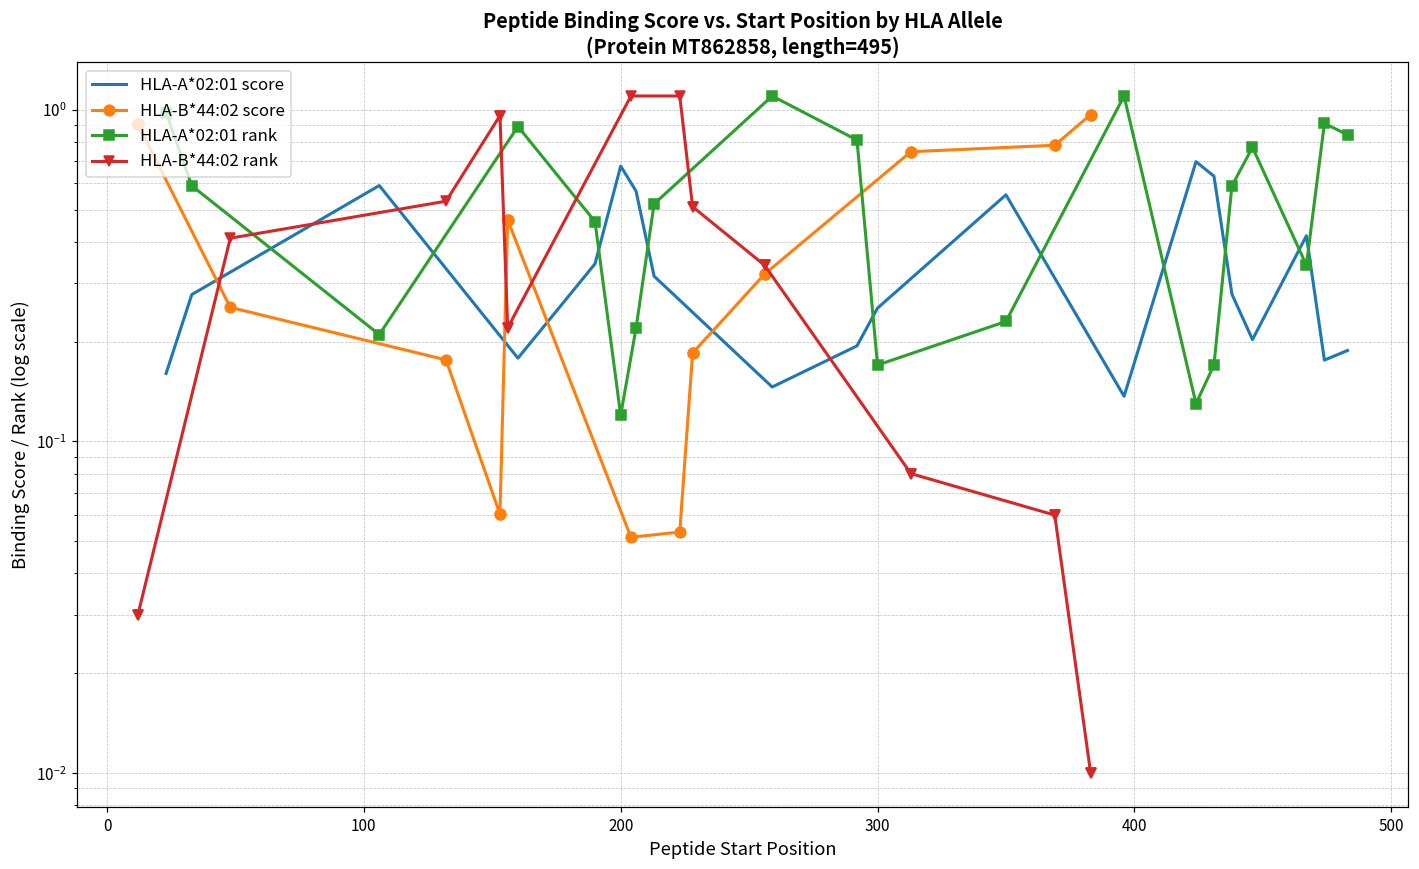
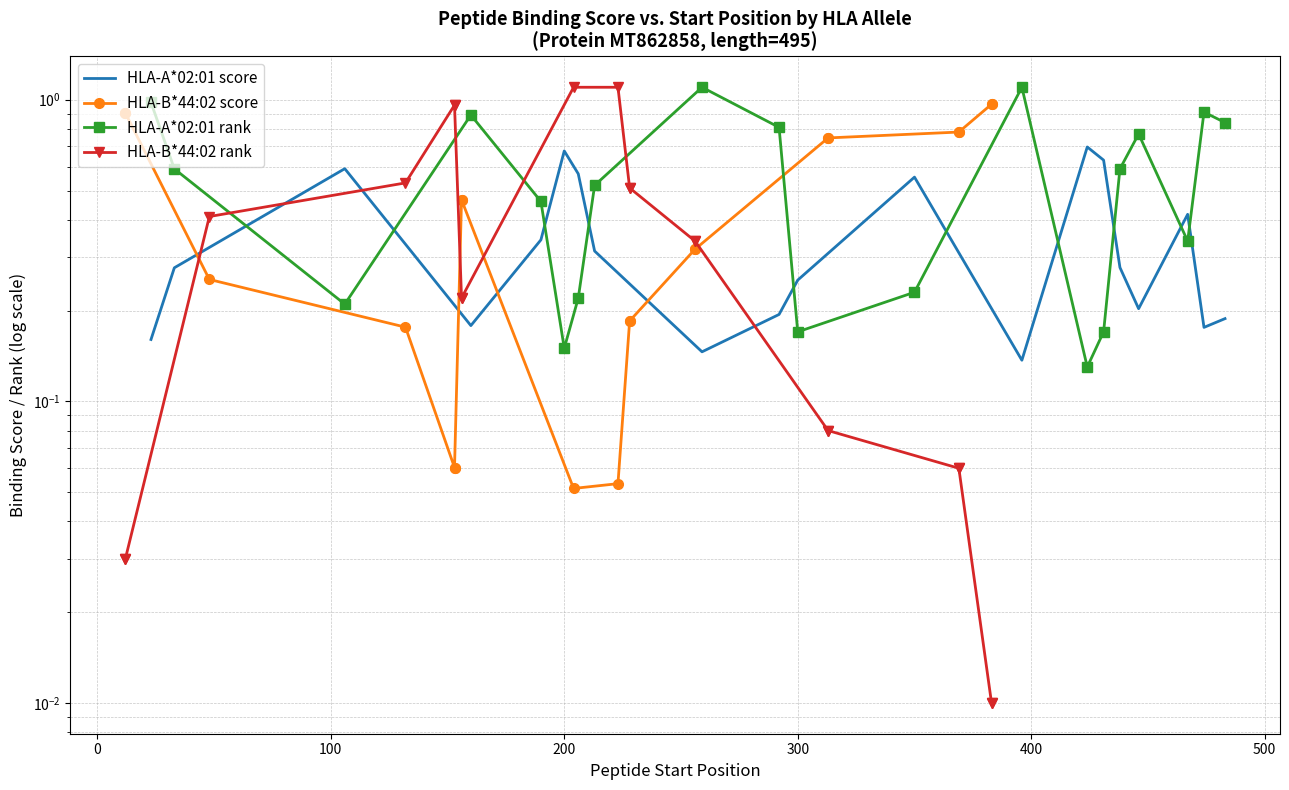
HLA-A*02:01 rank, 200: 0.12 -> 0.15
